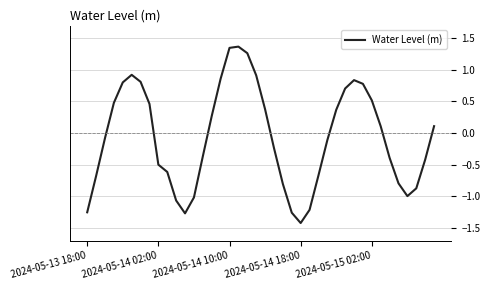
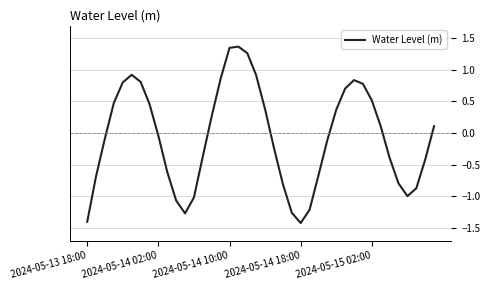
2024-05-13 18:00: -1.3 -> -1.4
2024-05-14 02:00: -0.5 -> 0.0
